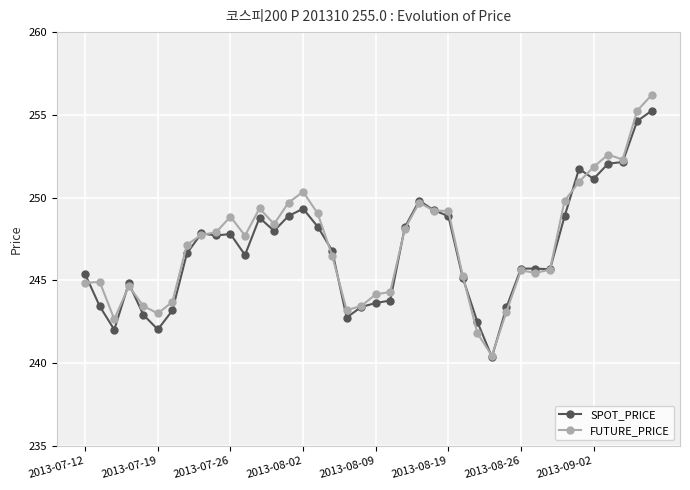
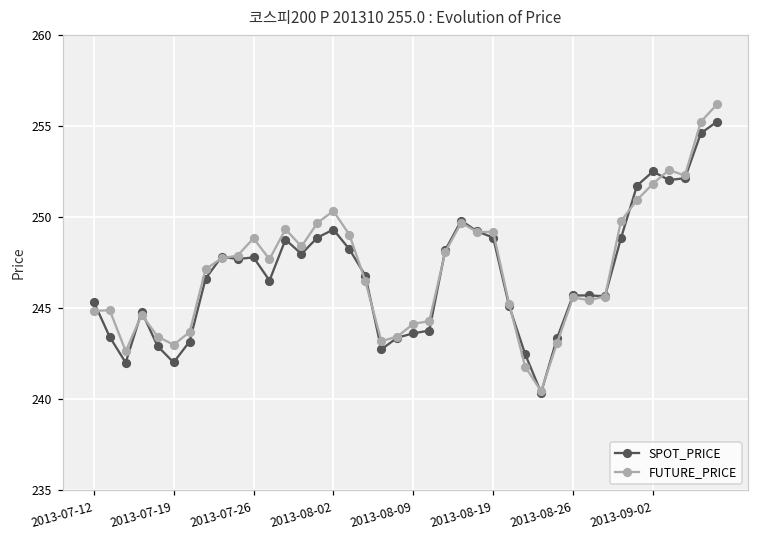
SPOT_PRICE, 2013-09-02: 251.1 -> 252.5
